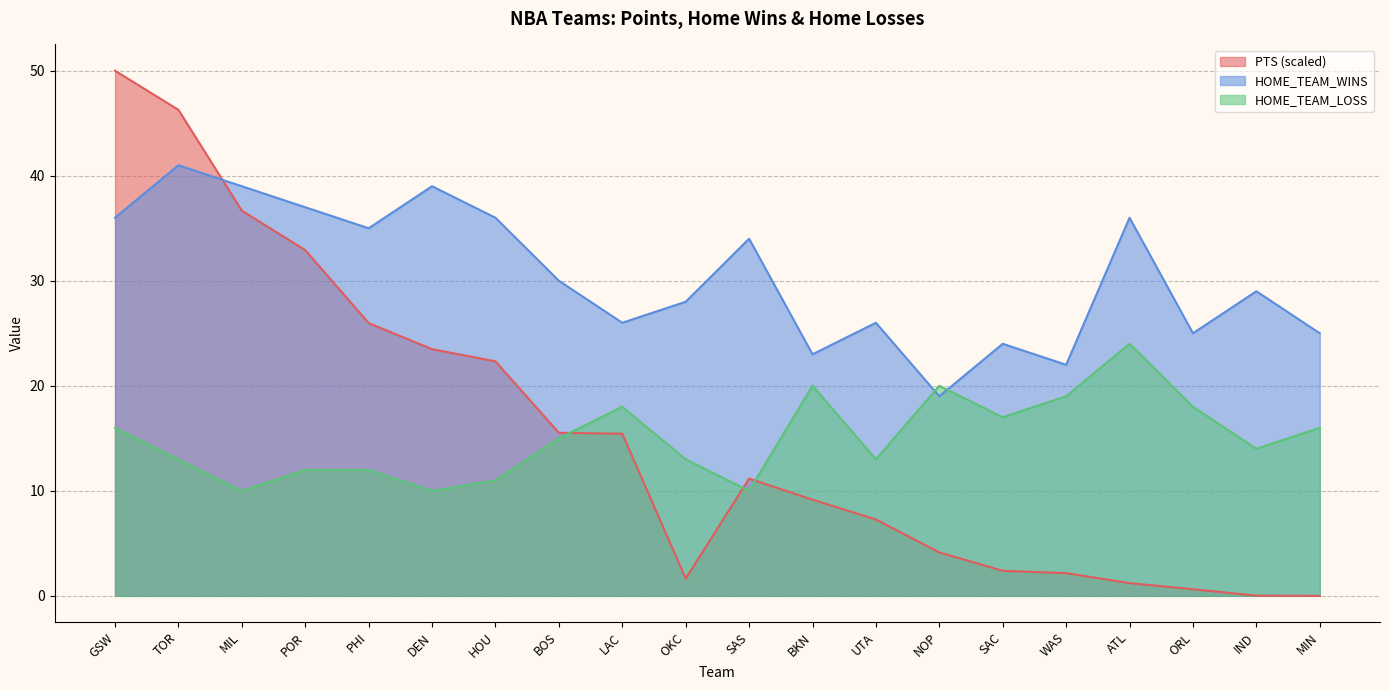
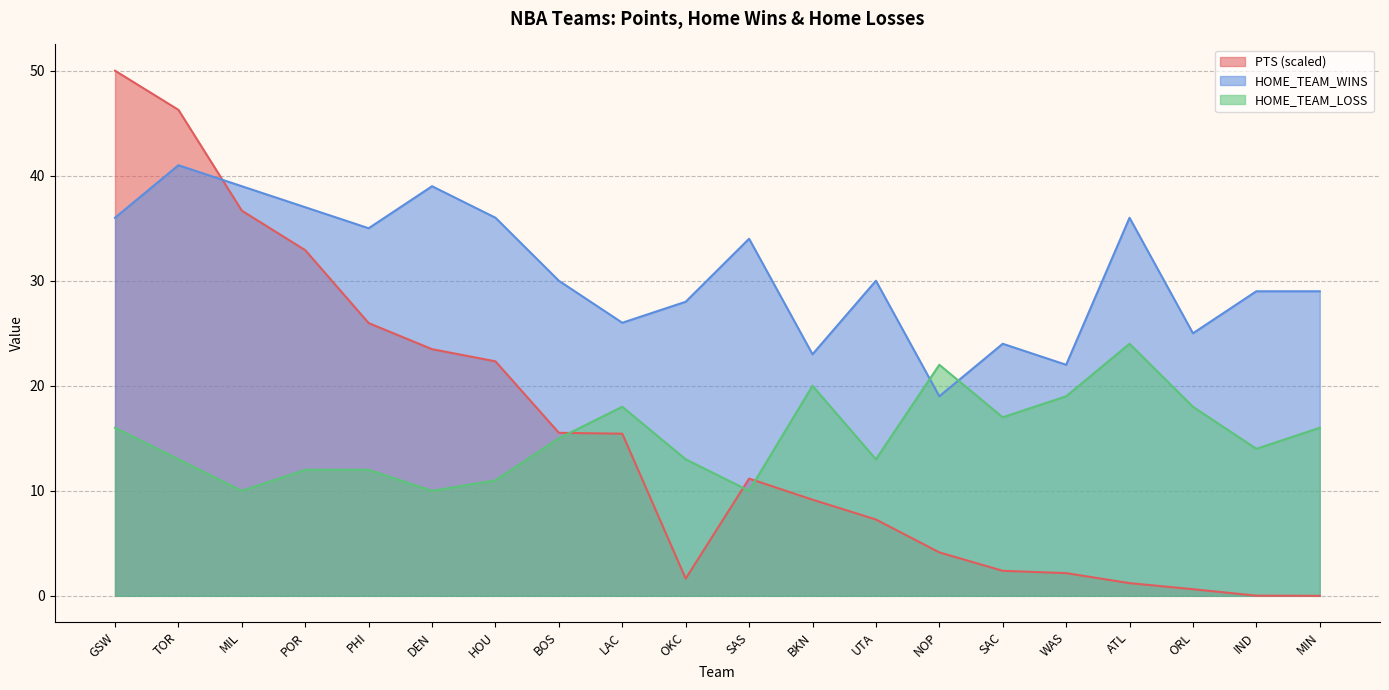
HOME_TEAM_WINS, UTA: 26 -> 30
HOME_TEAM_LOSS, NOP: 20 -> 22
HOME_TEAM_WINS, MIN: 25 -> 29
